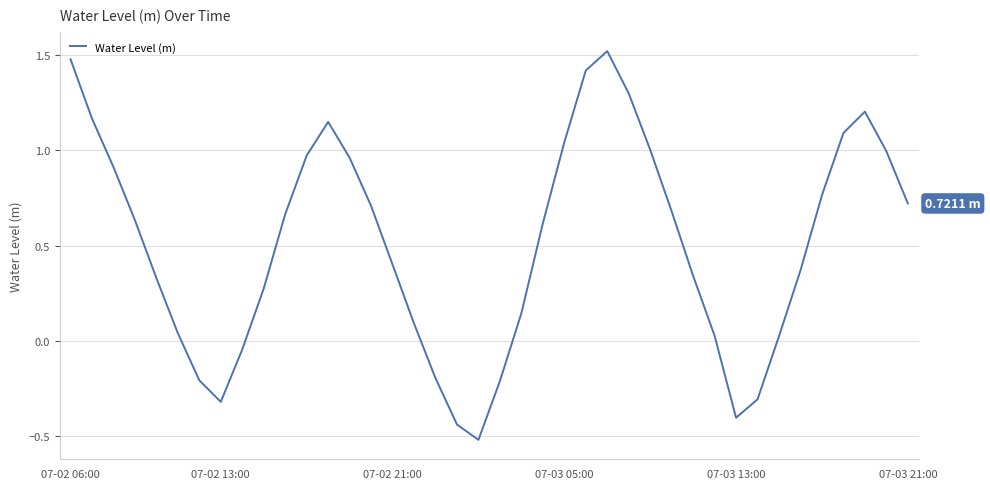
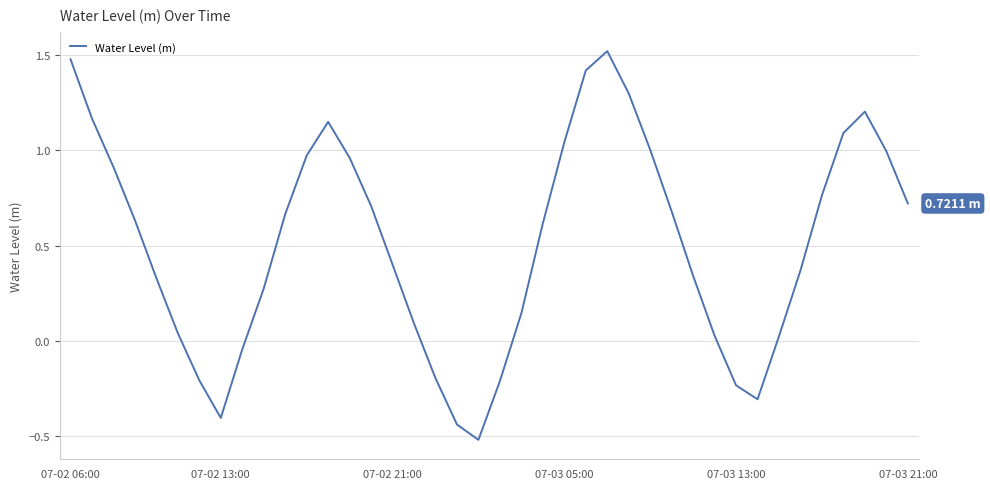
07-02 13:00: -0.32 -> -0.41
07-03 13:00: -0.40 -> -0.23
